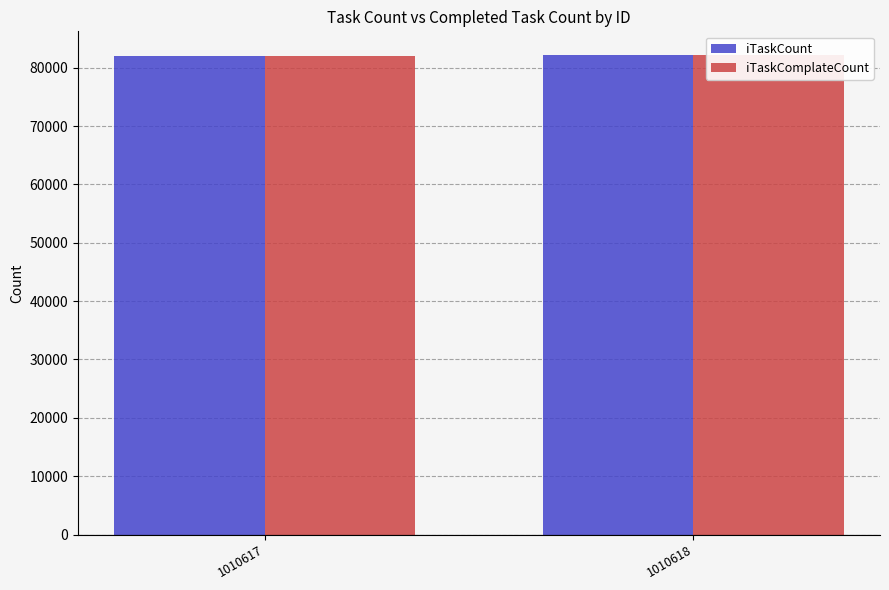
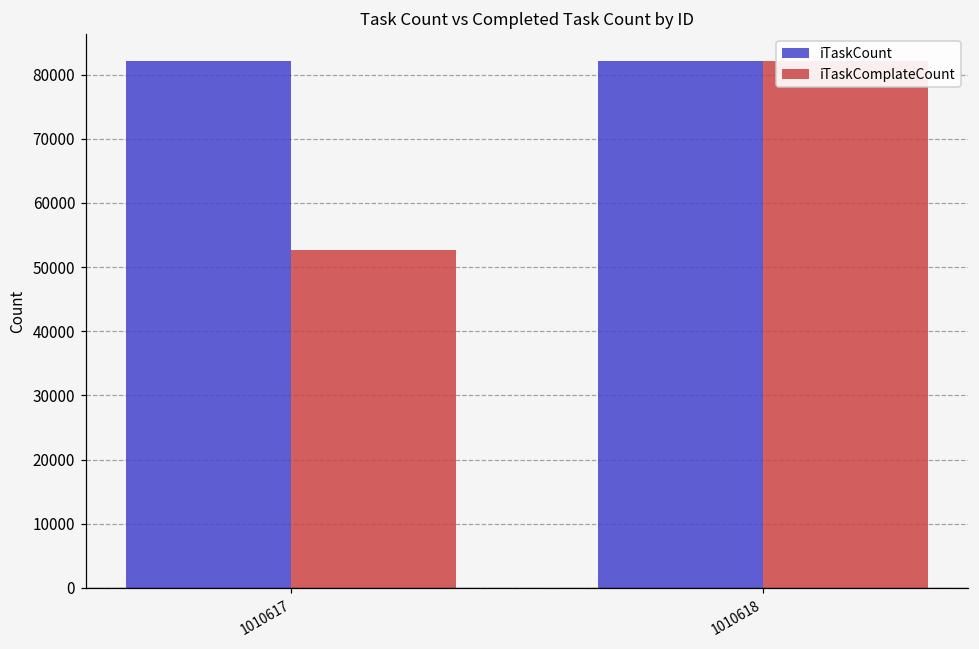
iTaskComplateCount, 1010617: 82000 -> 53000
